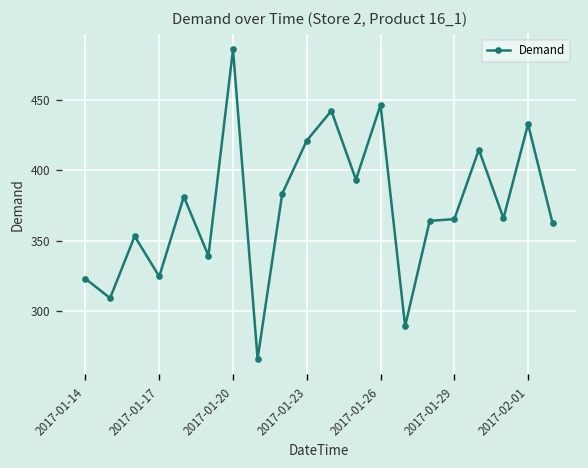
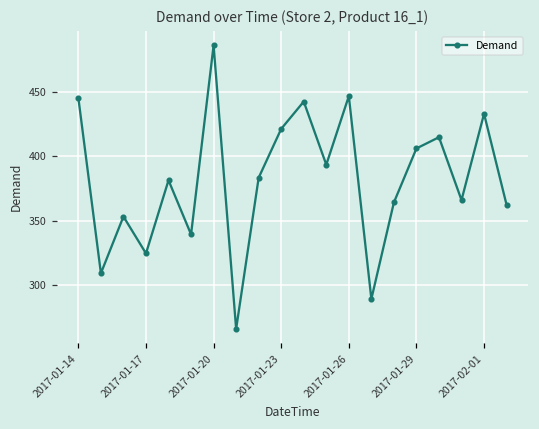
2017-01-14: 323 -> 445
2017-01-29: 365 -> 406
